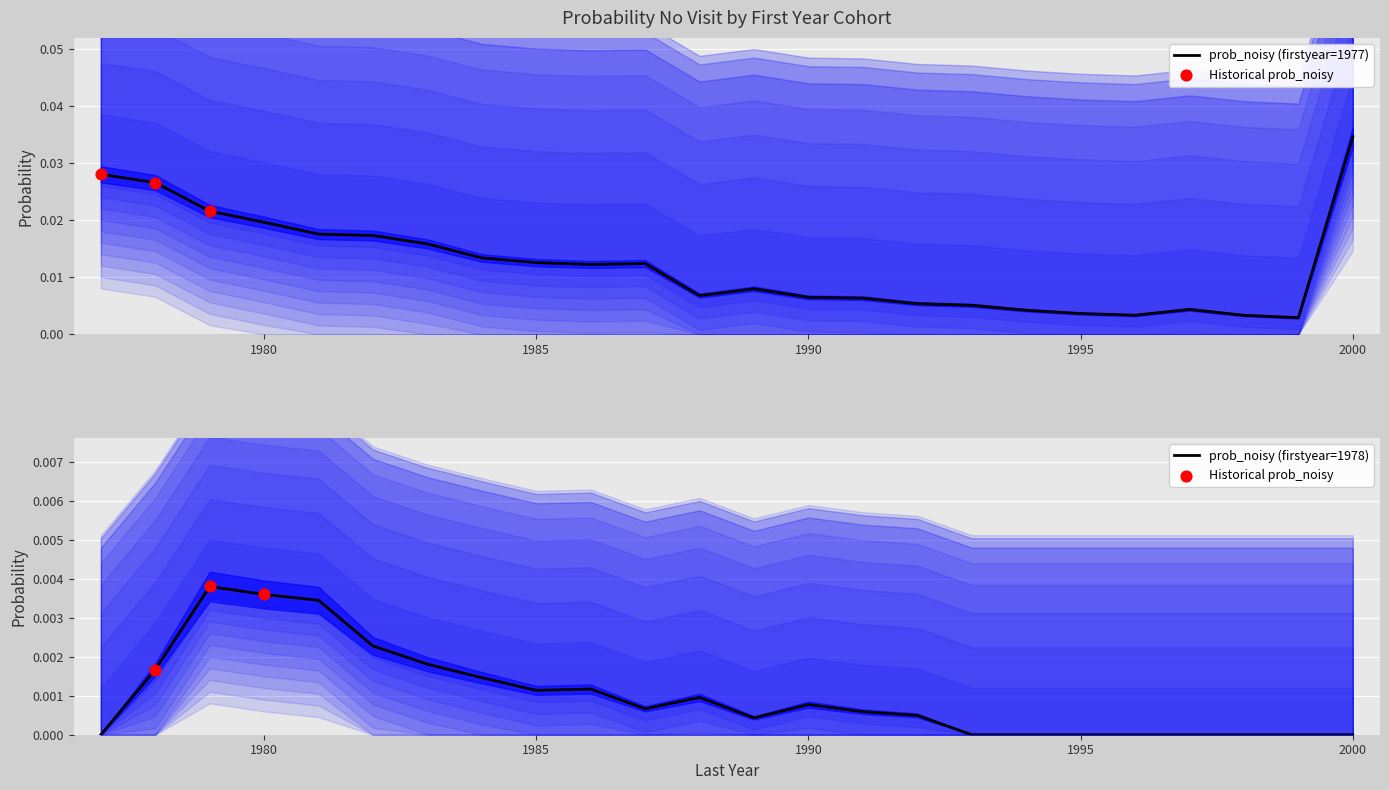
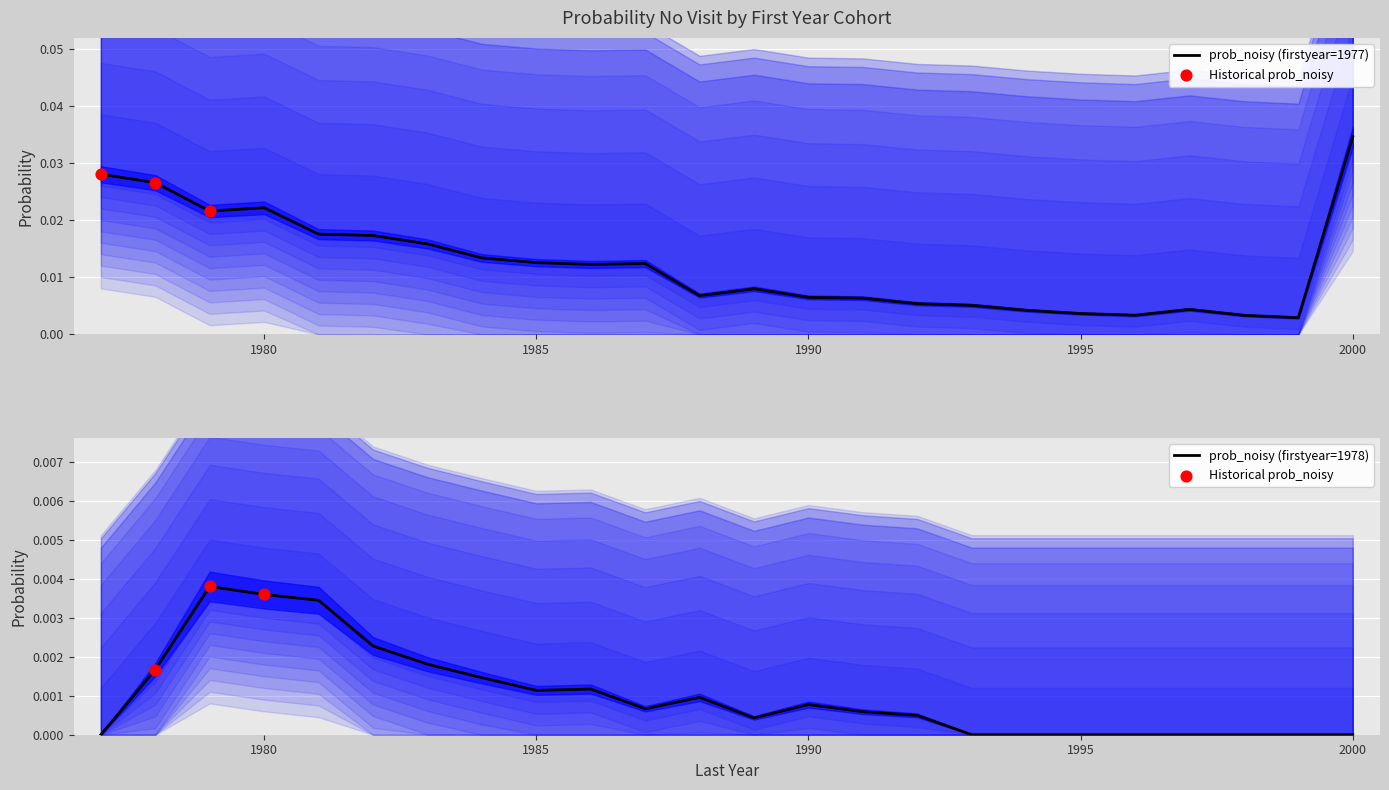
Probability No Visit by First Year Cohort, prob_noisy (firstyear=1977), 1980: 0.020 -> 0.022
